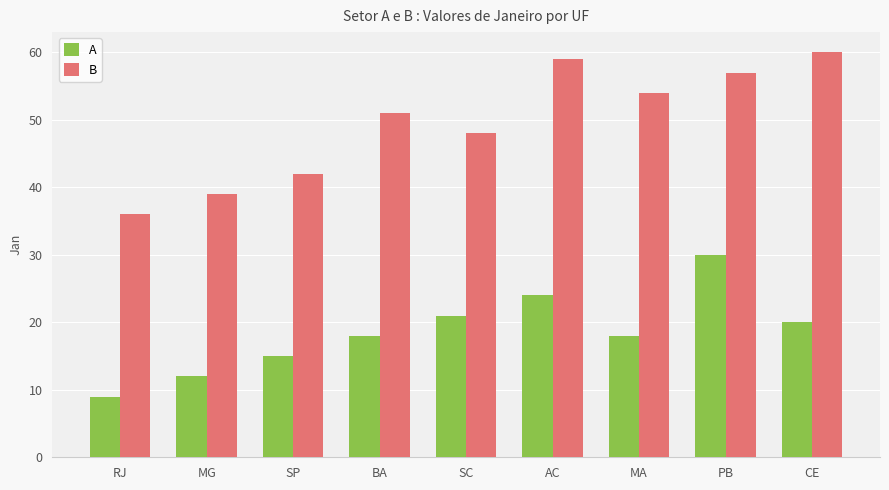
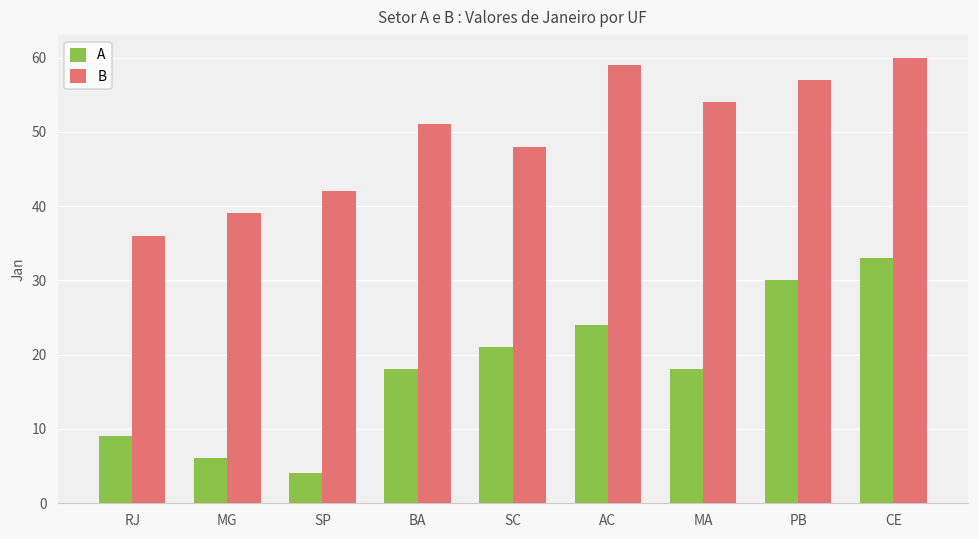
A, MG: 12 -> 6
A, SP: 15 -> 4
A, CE: 20 -> 33
